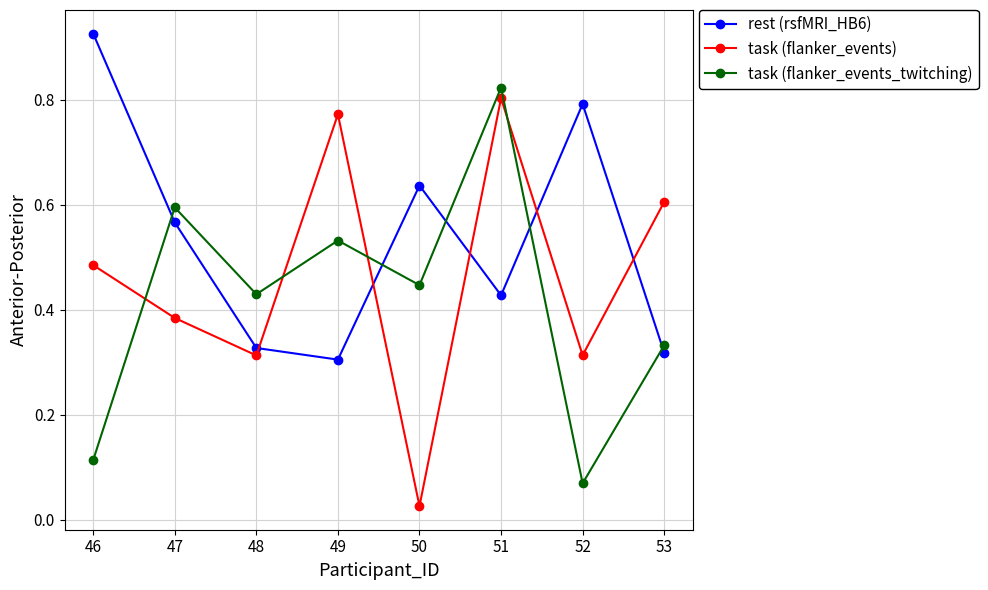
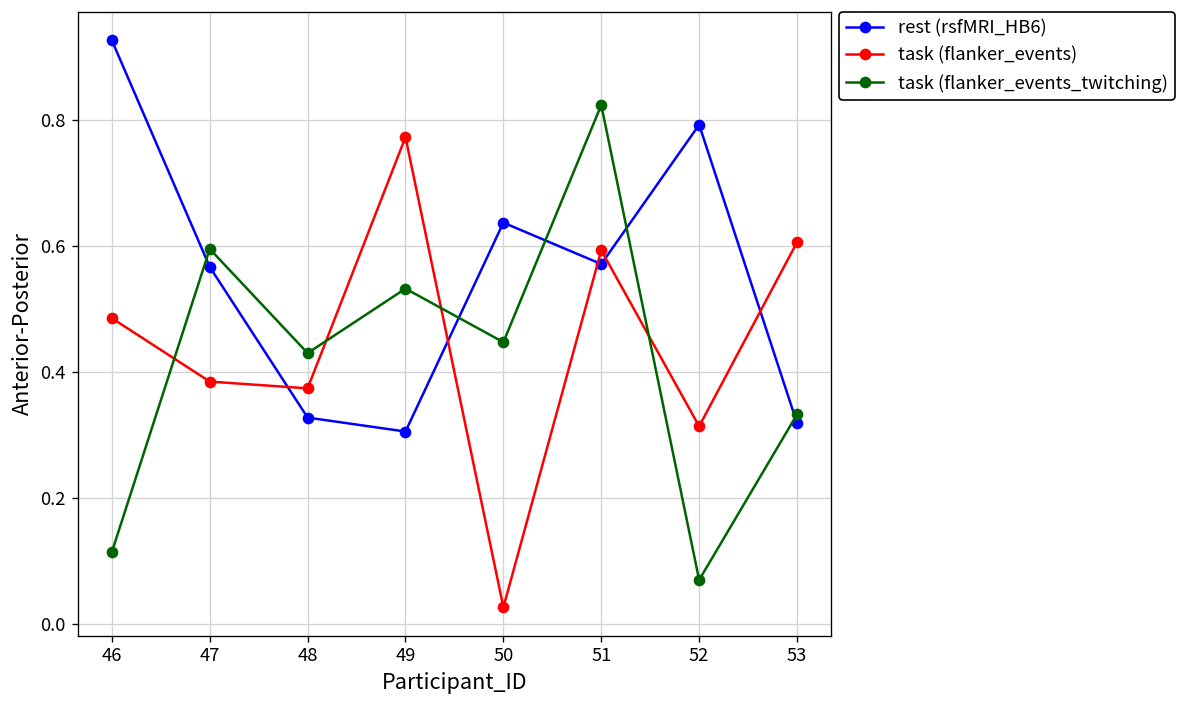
task (flanker_events), 48: 0.31 -> 0.37
rest (rsfMRI_HB6), 51: 0.43 -> 0.57
task (flanker_events), 51: 0.80 -> 0.59
